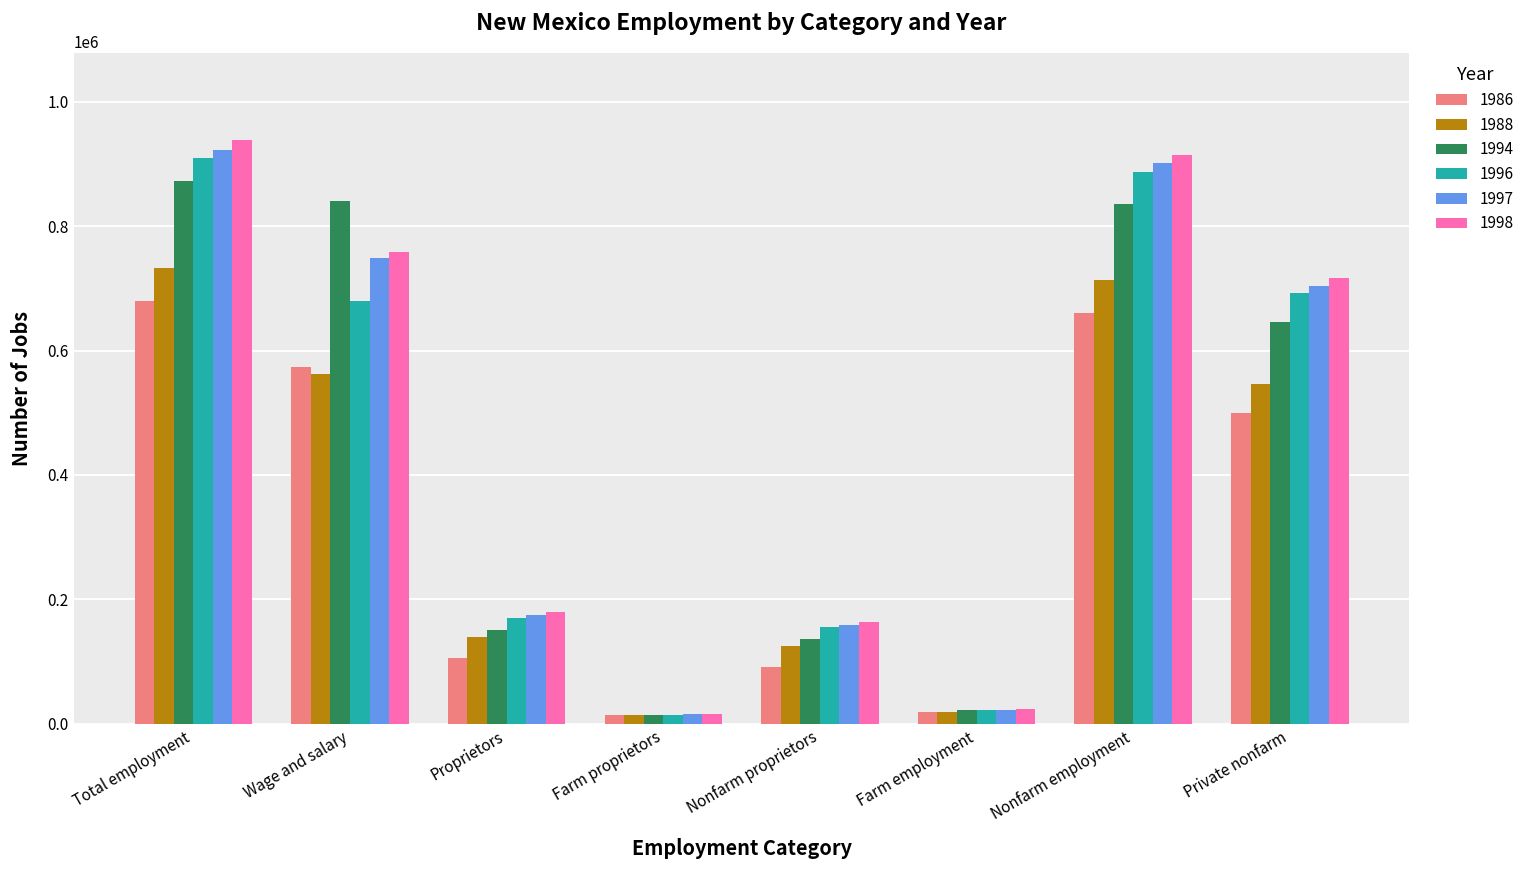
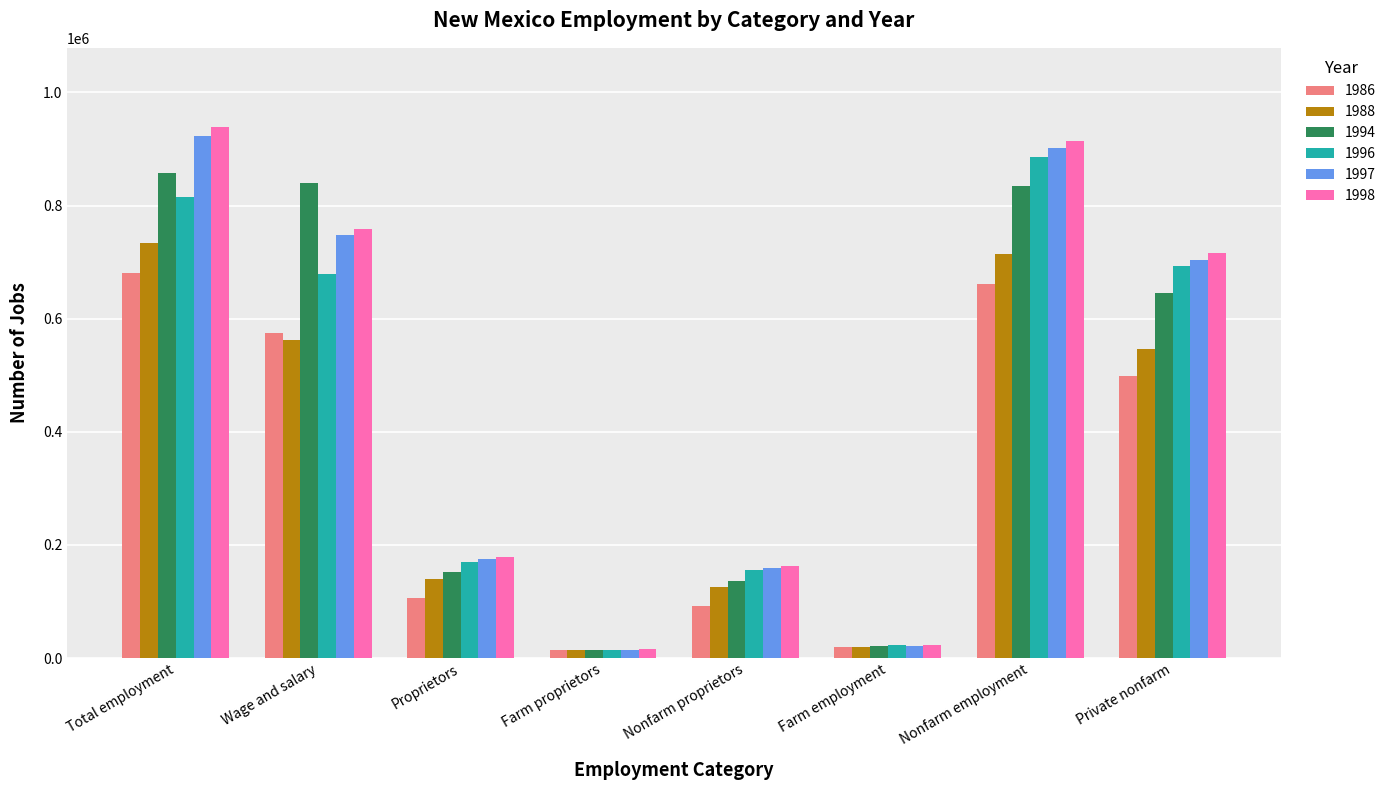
1994, Total employment: 870000 -> 860000
1996, Total employment: 910000 -> 810000
